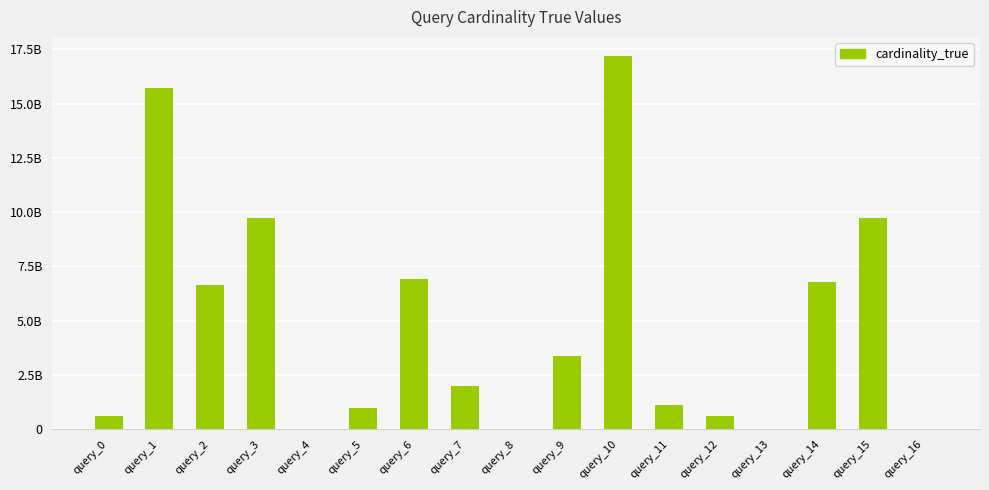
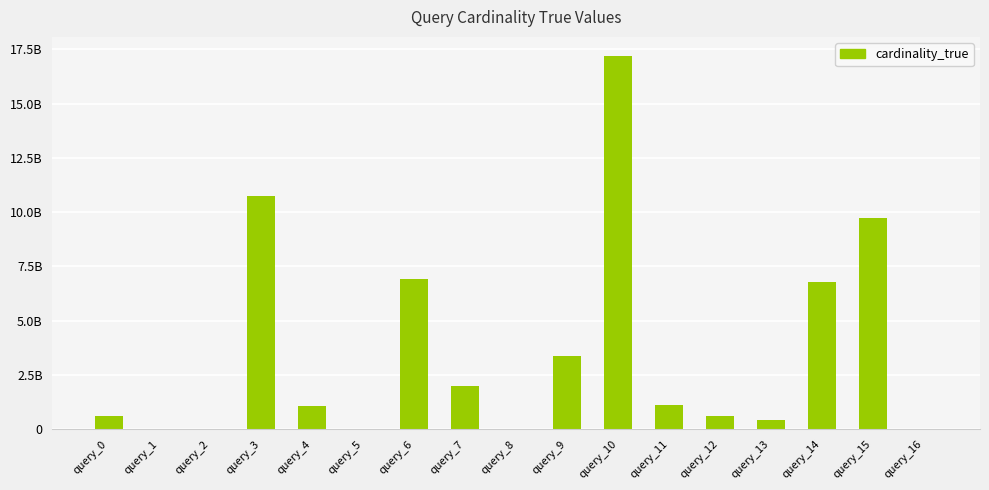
query_1: 15700000000 -> 0
query_2: 6600000000 -> 0
query_3: 9700000000 -> 10700000000
query_4: 0 -> 1100000000
query_5: 1000000000 -> 0
query_13: 0 -> 400000000
